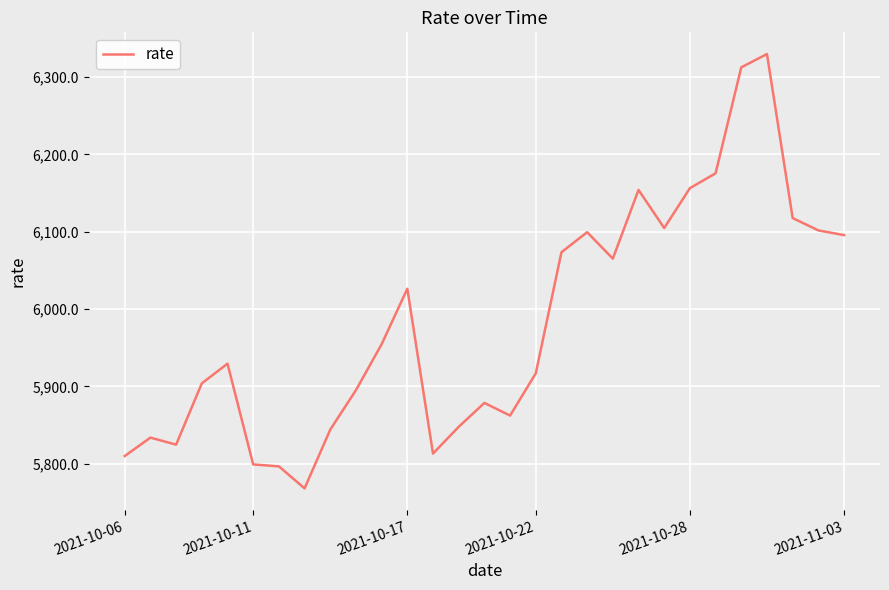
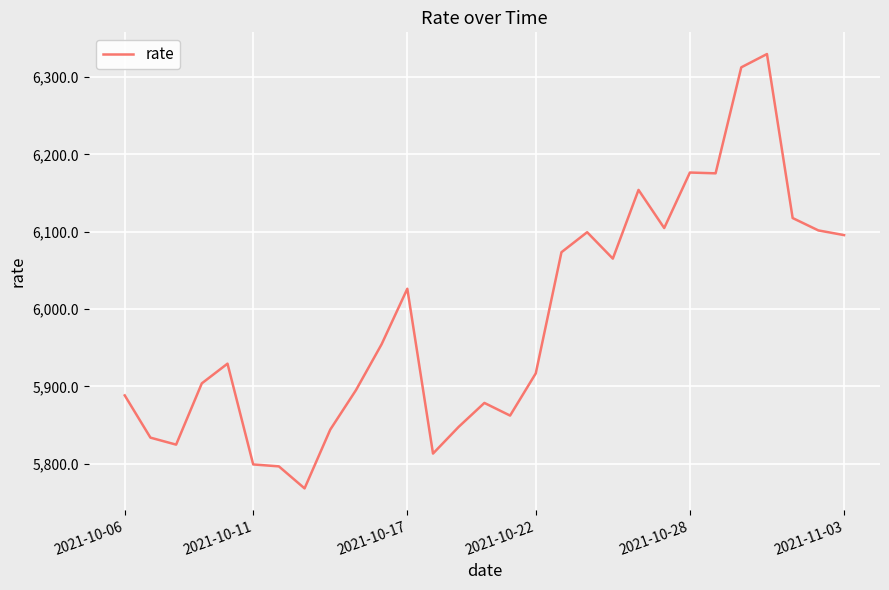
2021-10-06: 5,810 -> 5,890
2021-10-28: 6,160 -> 6,180
